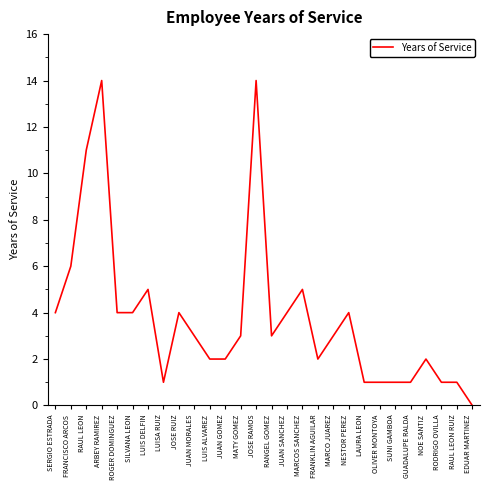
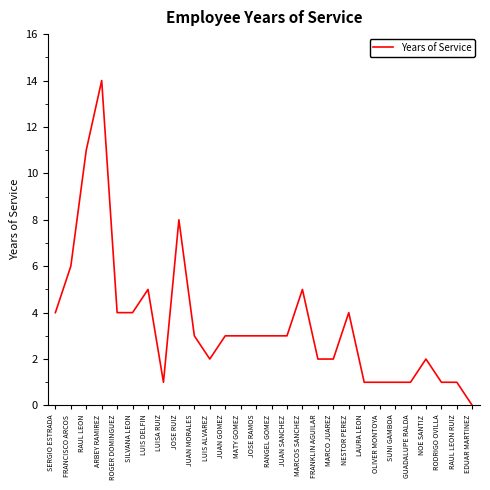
JOSE RUIZ: 4 -> 8
JUAN GOMEZ: 2 -> 3
JOSE RAMOS: 14 -> 3
JUAN SANCHEZ: 4 -> 3
MARCO JUAREZ: 3 -> 2
